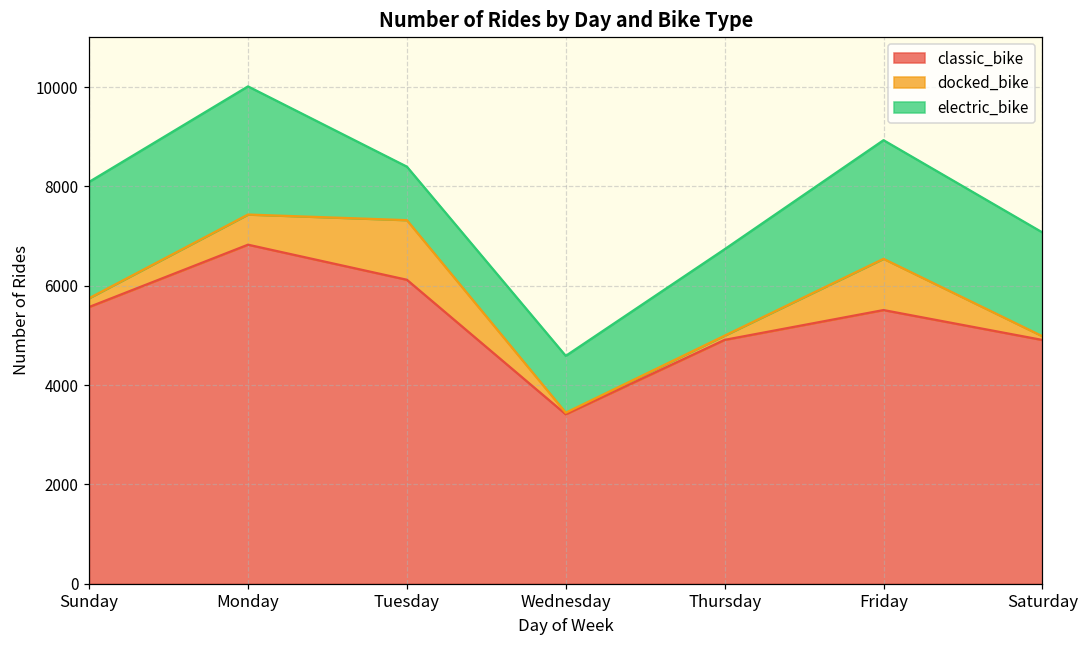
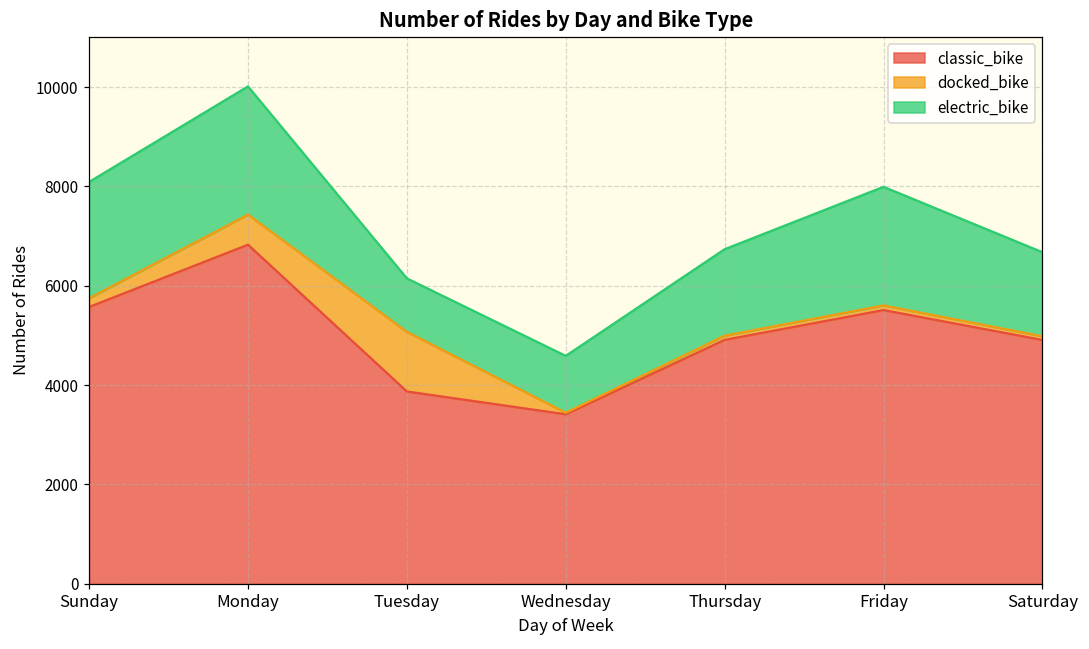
classic_bike, Tuesday: 6100 -> 3900
docked_bike, Friday: 1000 -> 100
electric_bike, Saturday: 2100 -> 1700
